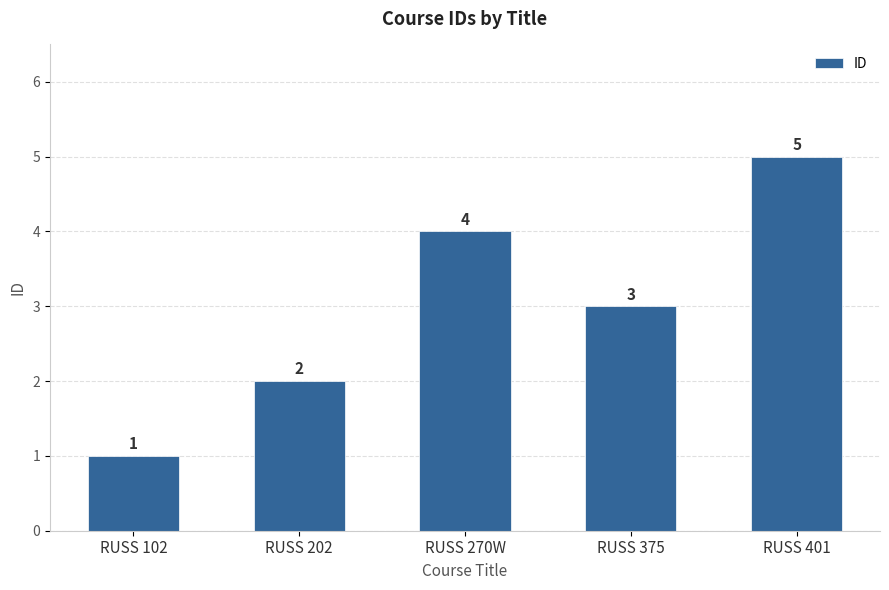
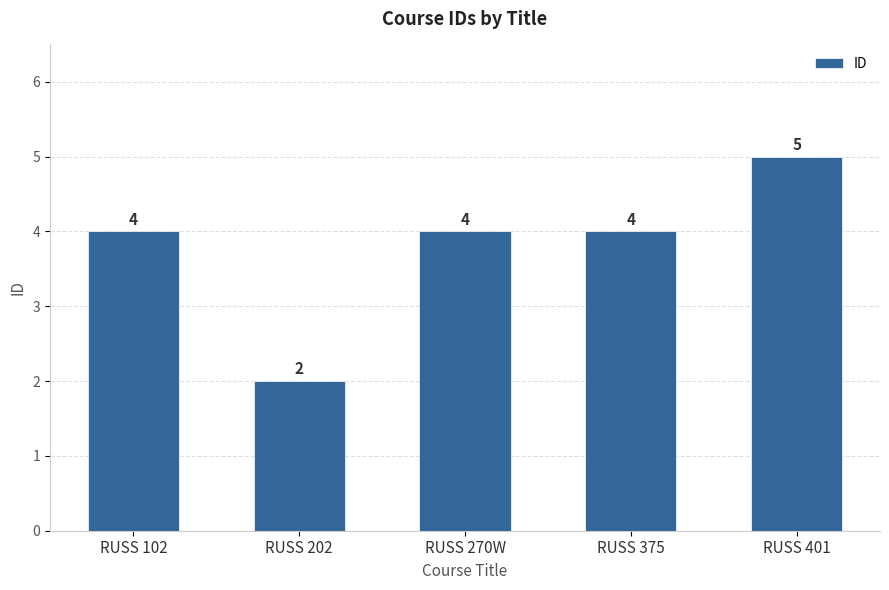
RUSS 102: 1 -> 4
RUSS 375: 3 -> 4
